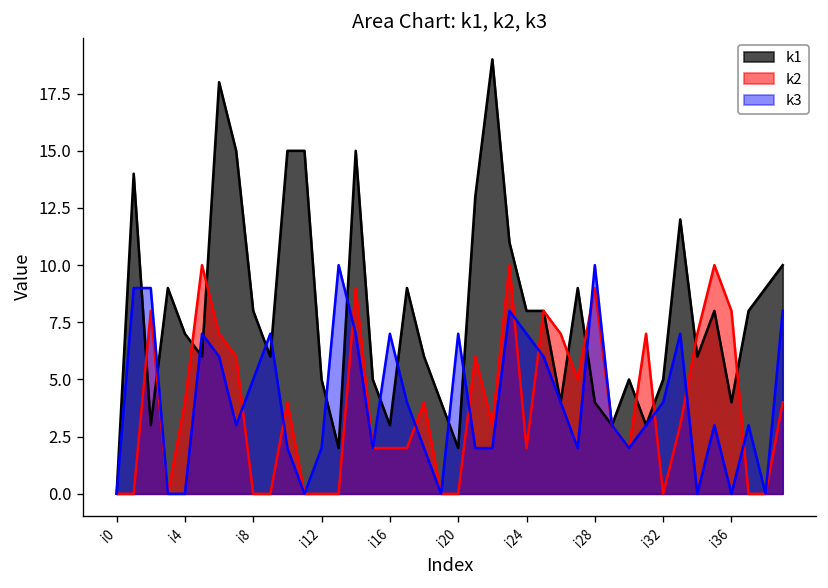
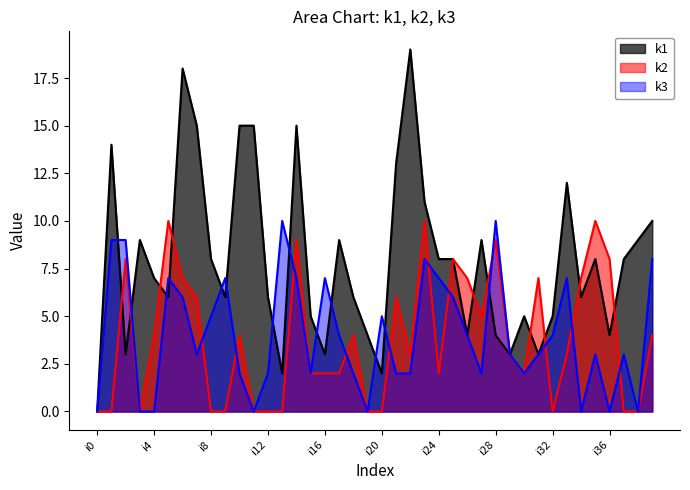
k1, i12: 5 -> 6
k3, i20: 7 -> 5
